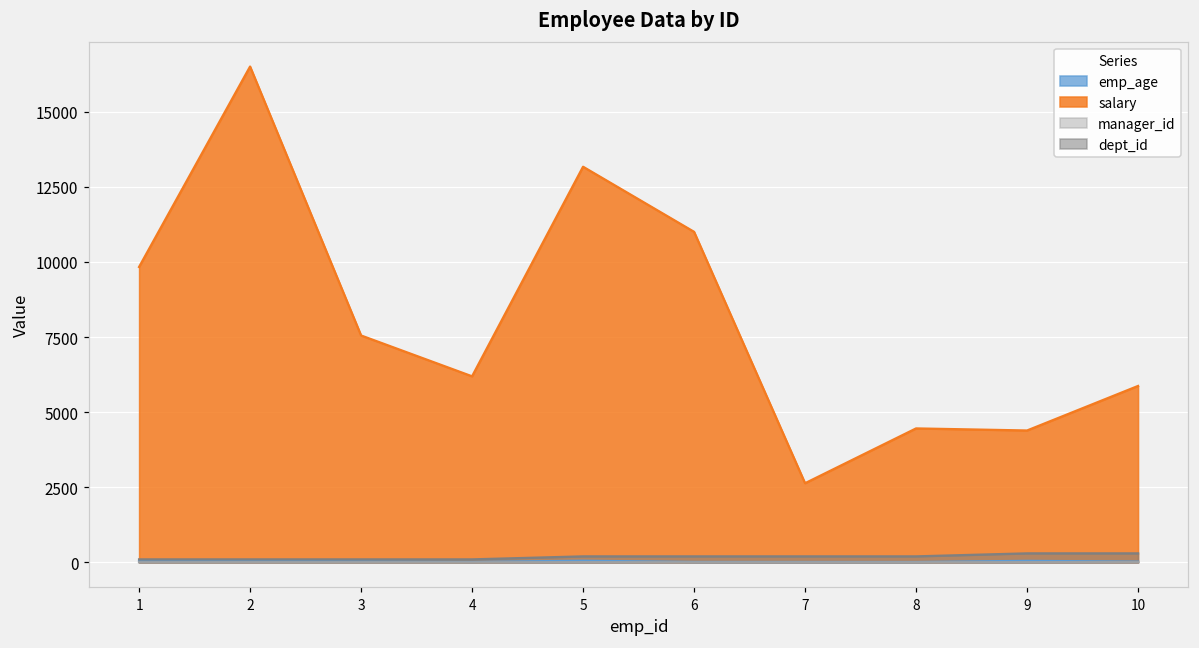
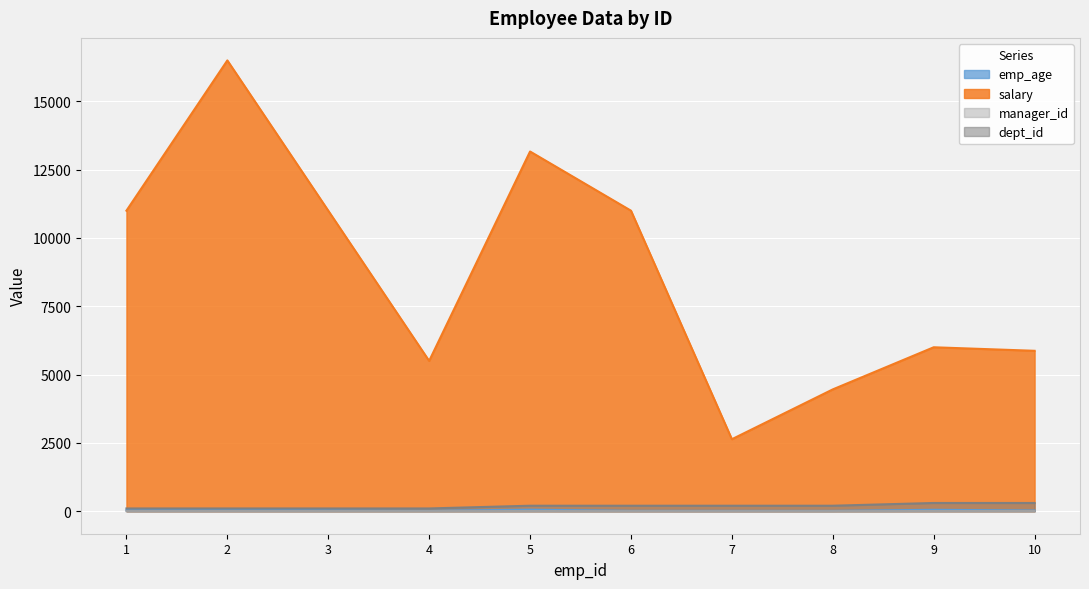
salary, 1: 9800 -> 11000
salary, 3: 7600 -> 11000
salary, 4: 6200 -> 5500
salary, 9: 4400 -> 6000
